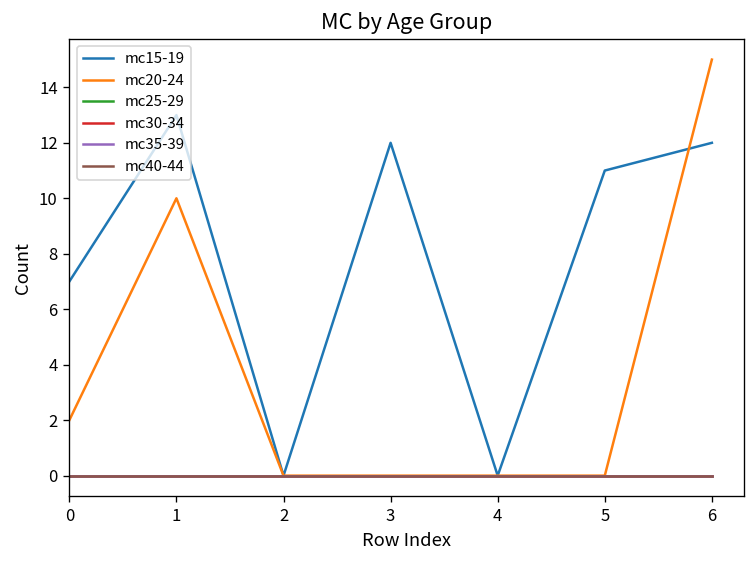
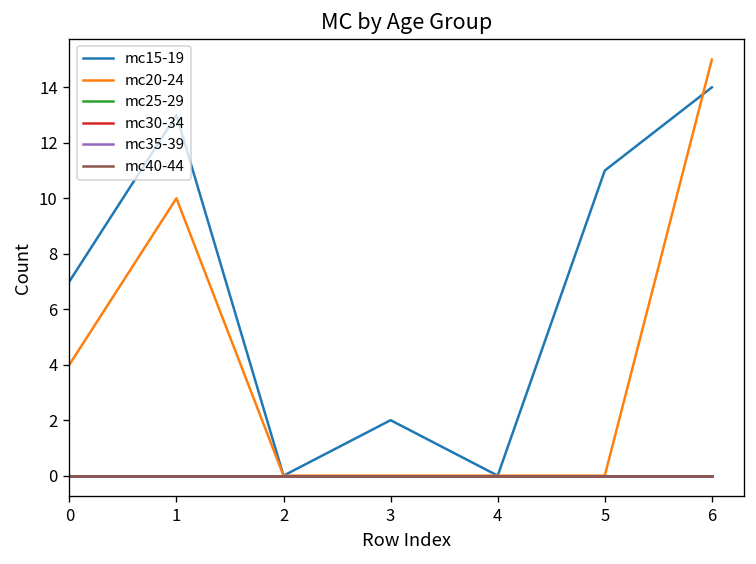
mc20-24, 0: 2 -> 4
mc15-19, 3: 12 -> 2
mc15-19, 6: 12 -> 14
